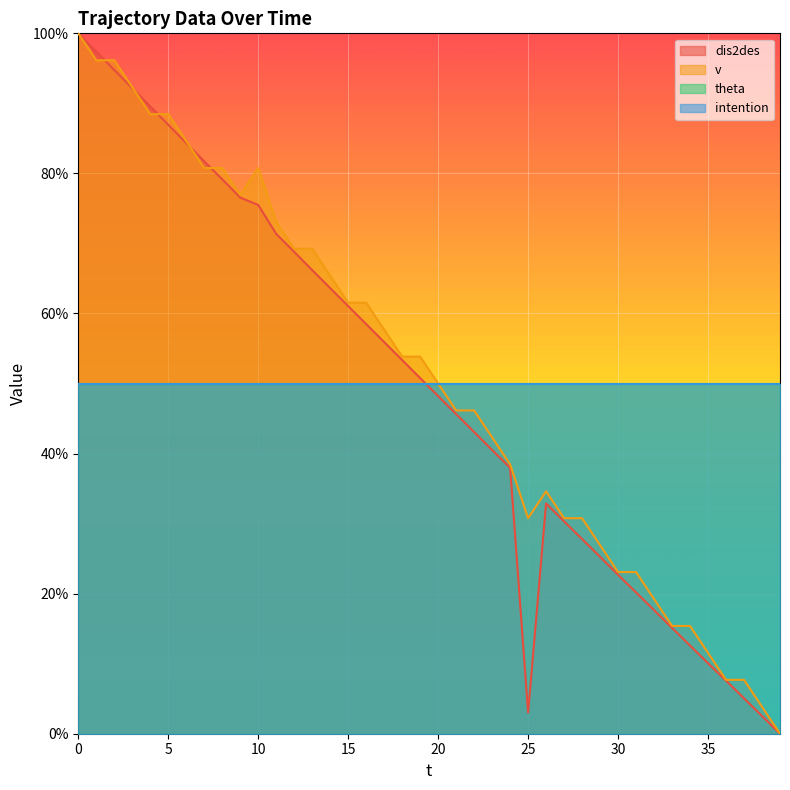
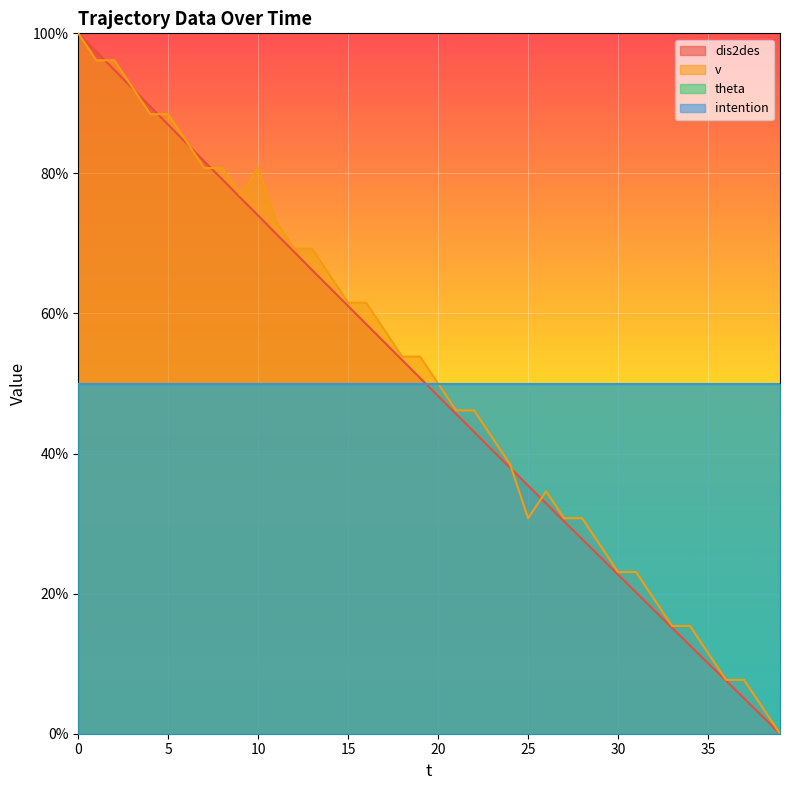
dis2des, 10: 75% -> 74%
dis2des, 25: 3% -> 35%
